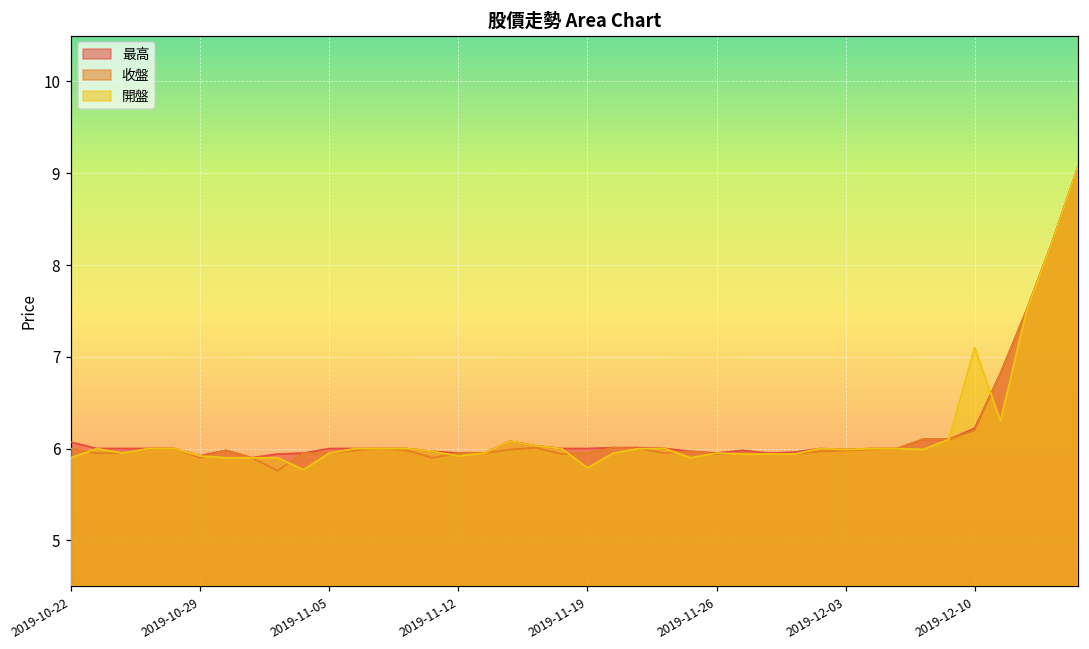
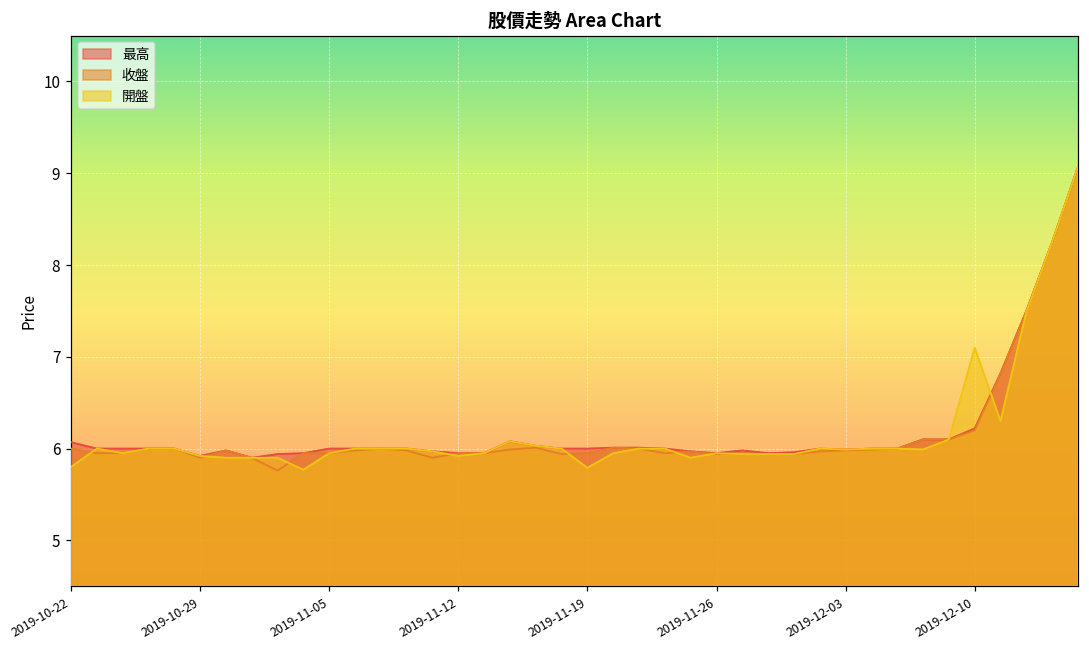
開盤, 2019-10-22: 5.9 -> 5.8
